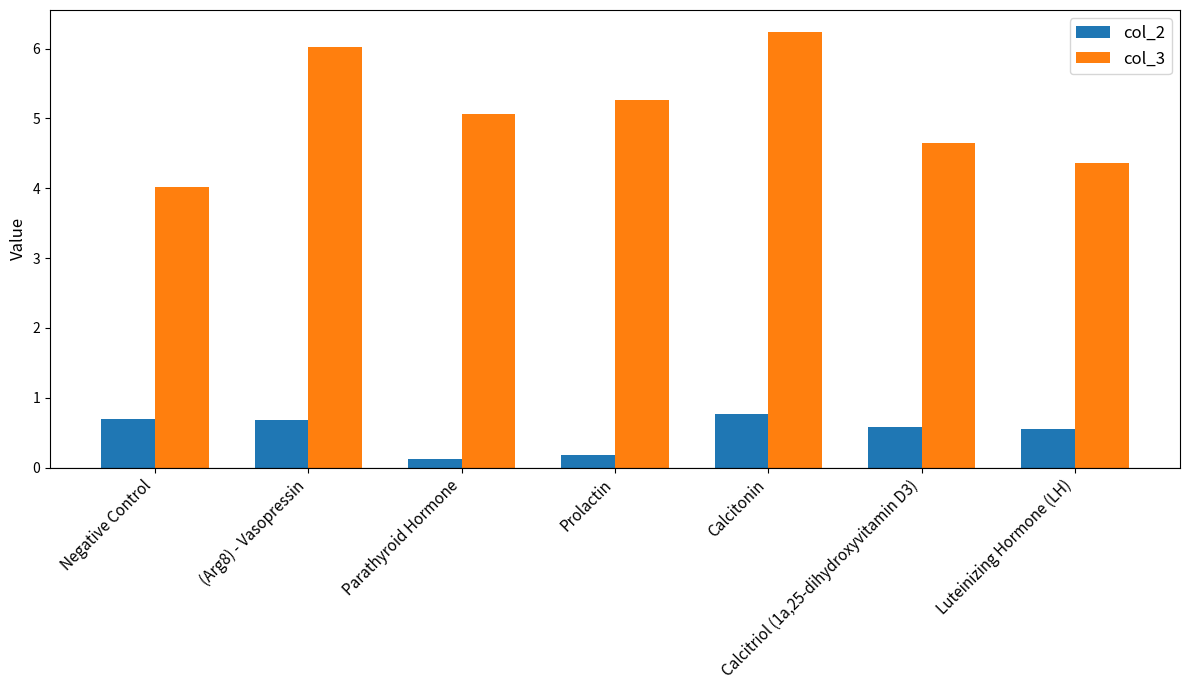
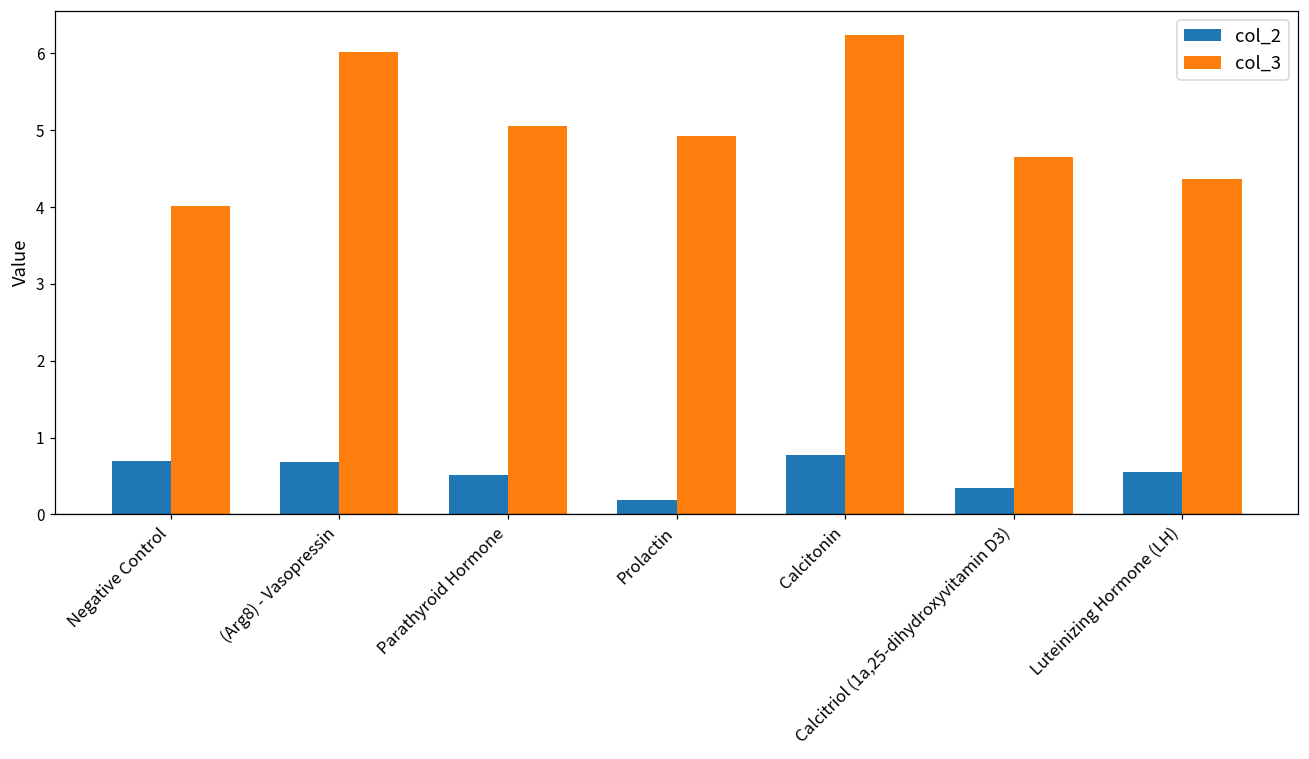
col_2, Parathyroid Hormone: 0.1 -> 0.5
col_3, Prolactin: 5.3 -> 4.9
col_2, Calcitriol (1a,25-dihydroxyvitamin D3): 0.6 -> 0.3
